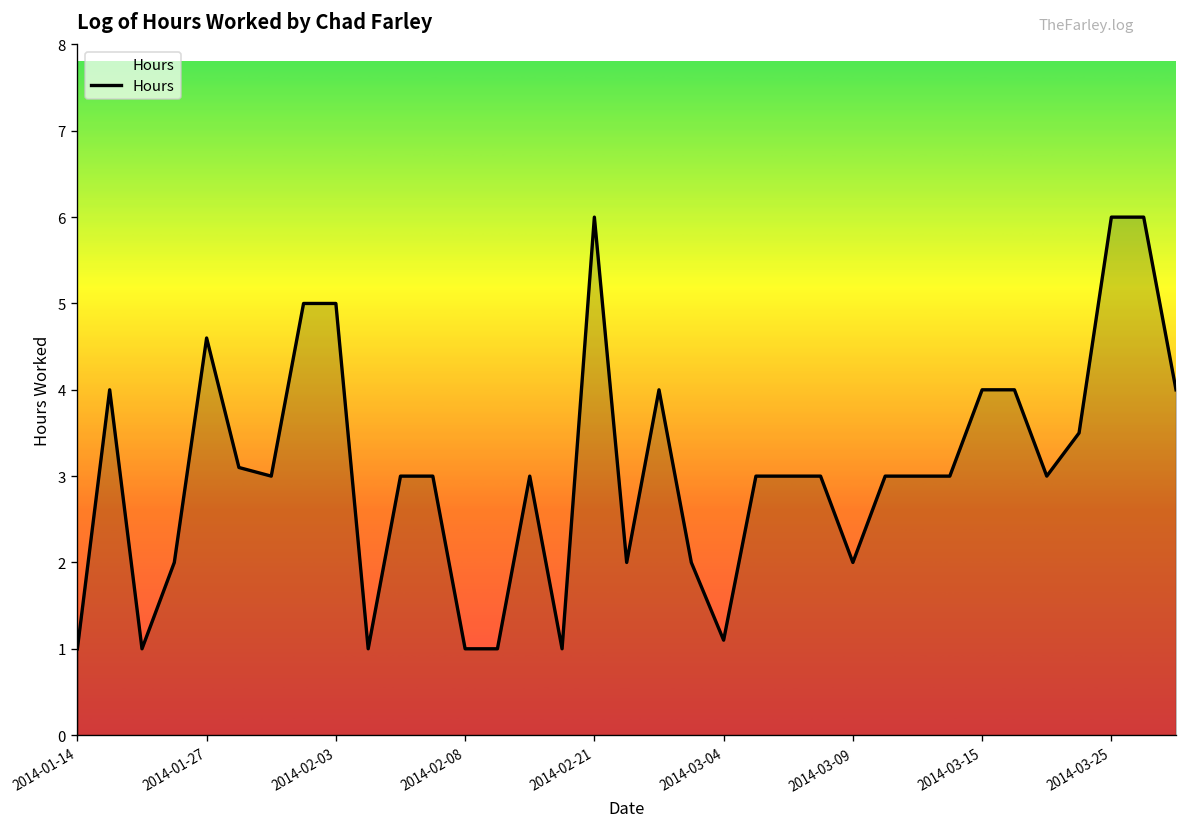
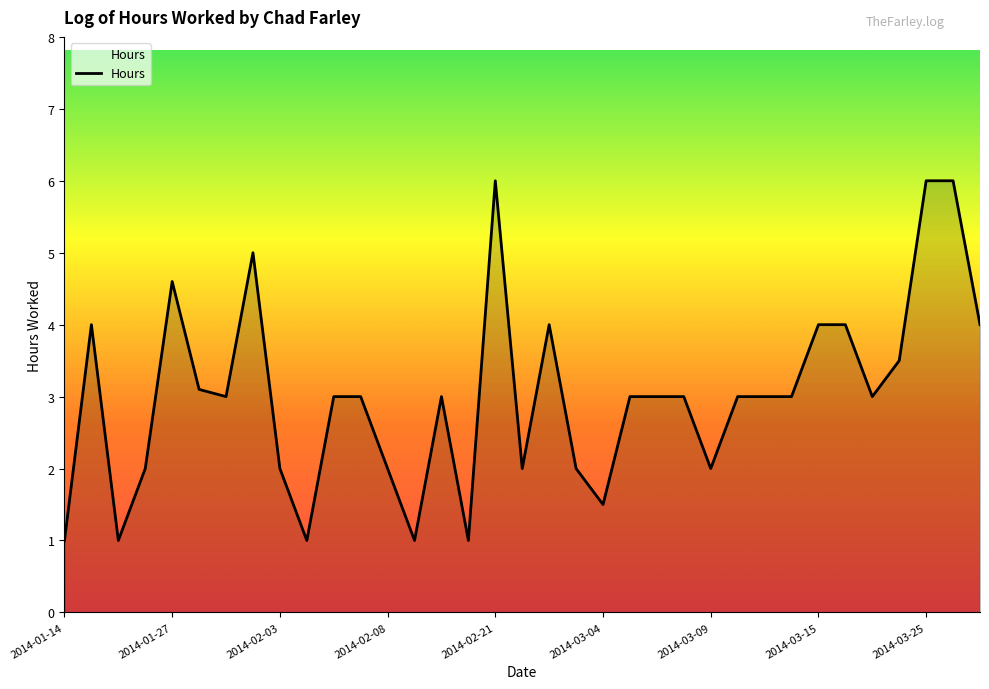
2014-02-03: 5 -> 2
2014-02-08: 1 -> 2
2014-03-04: 1.1 -> 1.5
